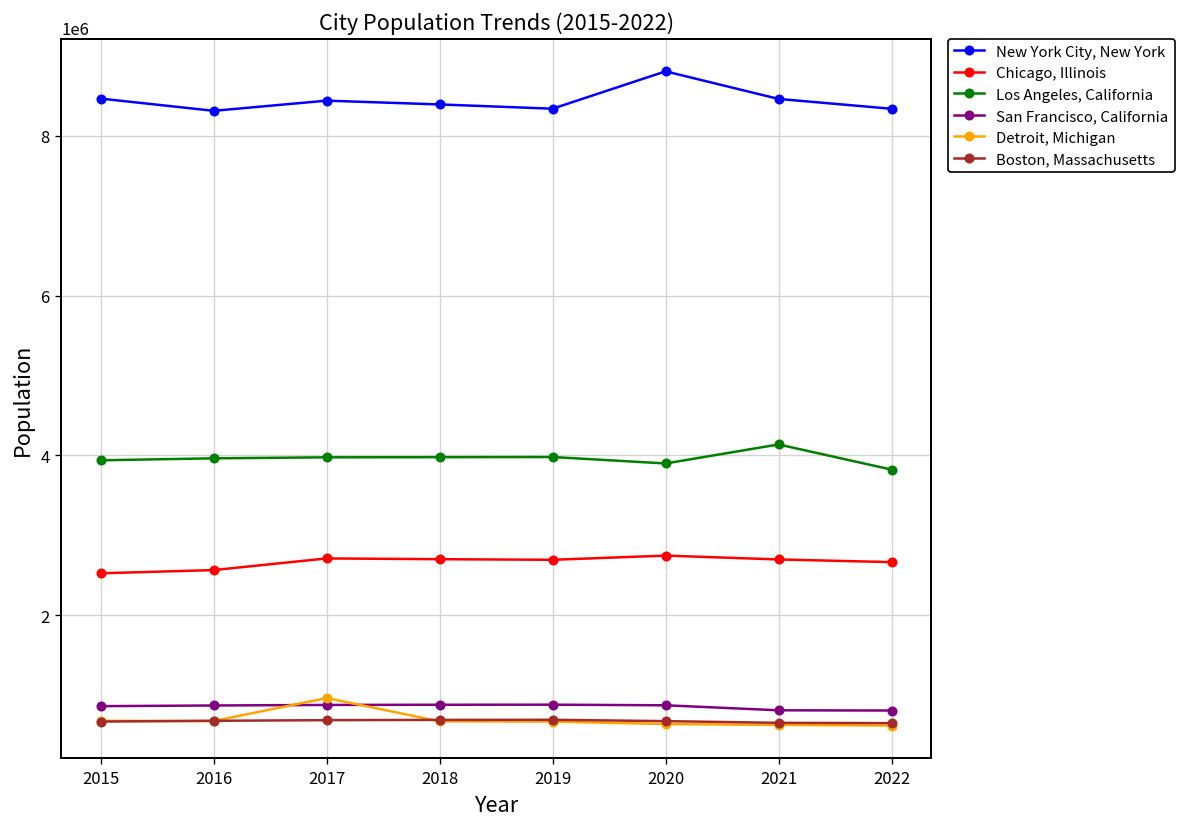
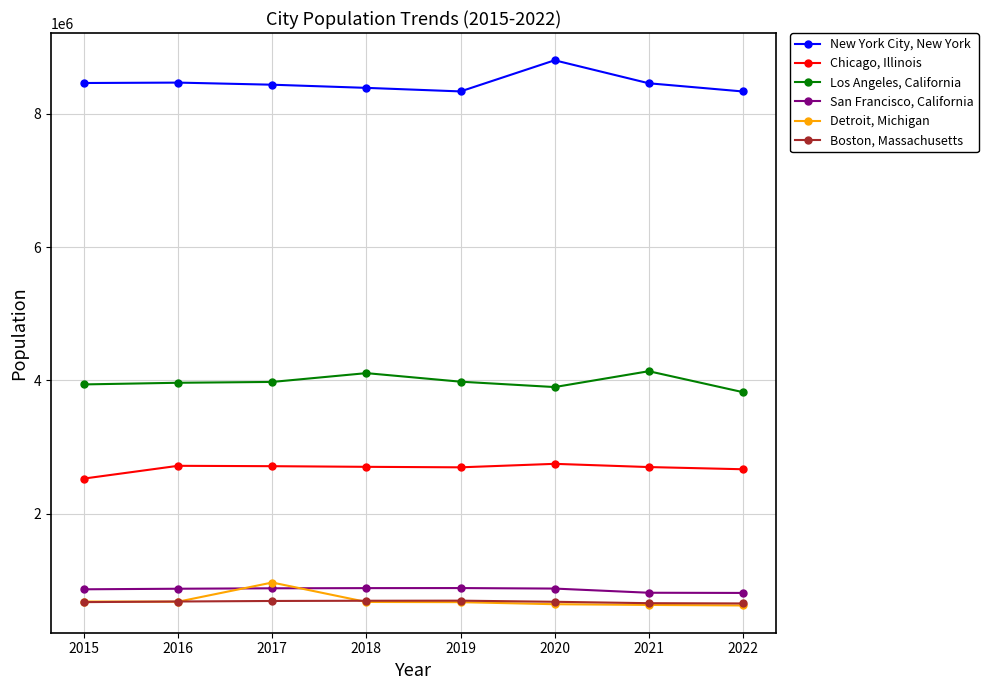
New York City, New York, 2016: 8300000 -> 8500000
Chicago, Illinois, 2016: 2600000 -> 2700000
Los Angeles, California, 2018: 4000000 -> 4100000
